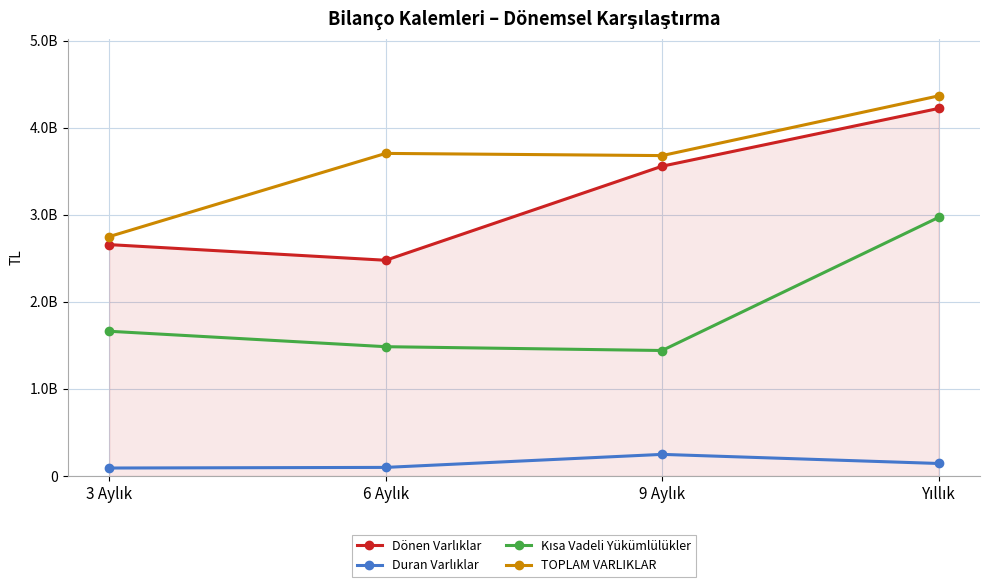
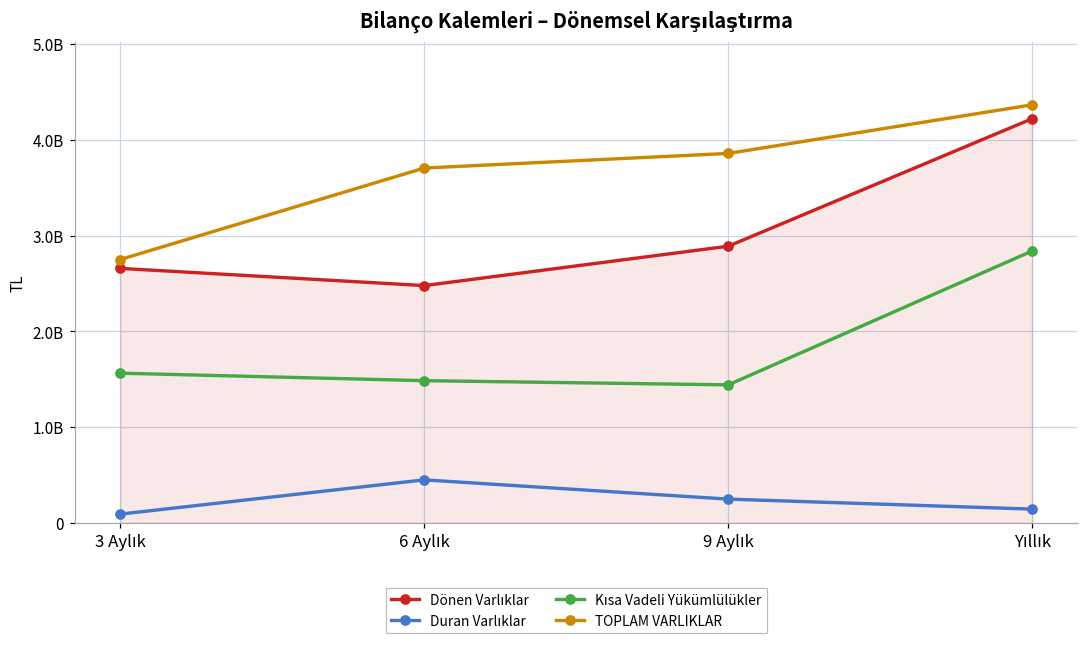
Kısa Vadeli Yükümlülükler, 3 Aylık: 1700000000 -> 1600000000
Duran Varlıklar, 6 Aylık: 100000000 -> 400000000
Dönen Varlıklar, 9 Aylık: 3600000000 -> 2900000000
TOPLAM VARLIKLAR, 9 Aylık: 3700000000 -> 3900000000
Kısa Vadeli Yükümlülükler, Yıllık: 3000000000 -> 2800000000
